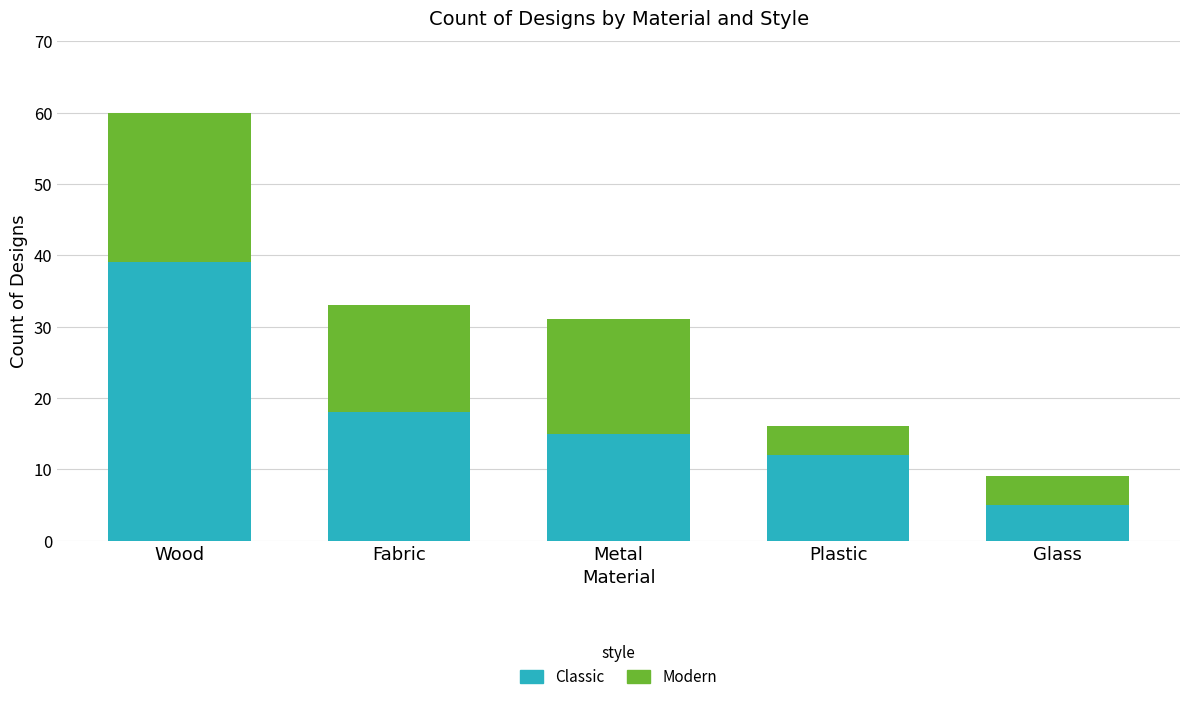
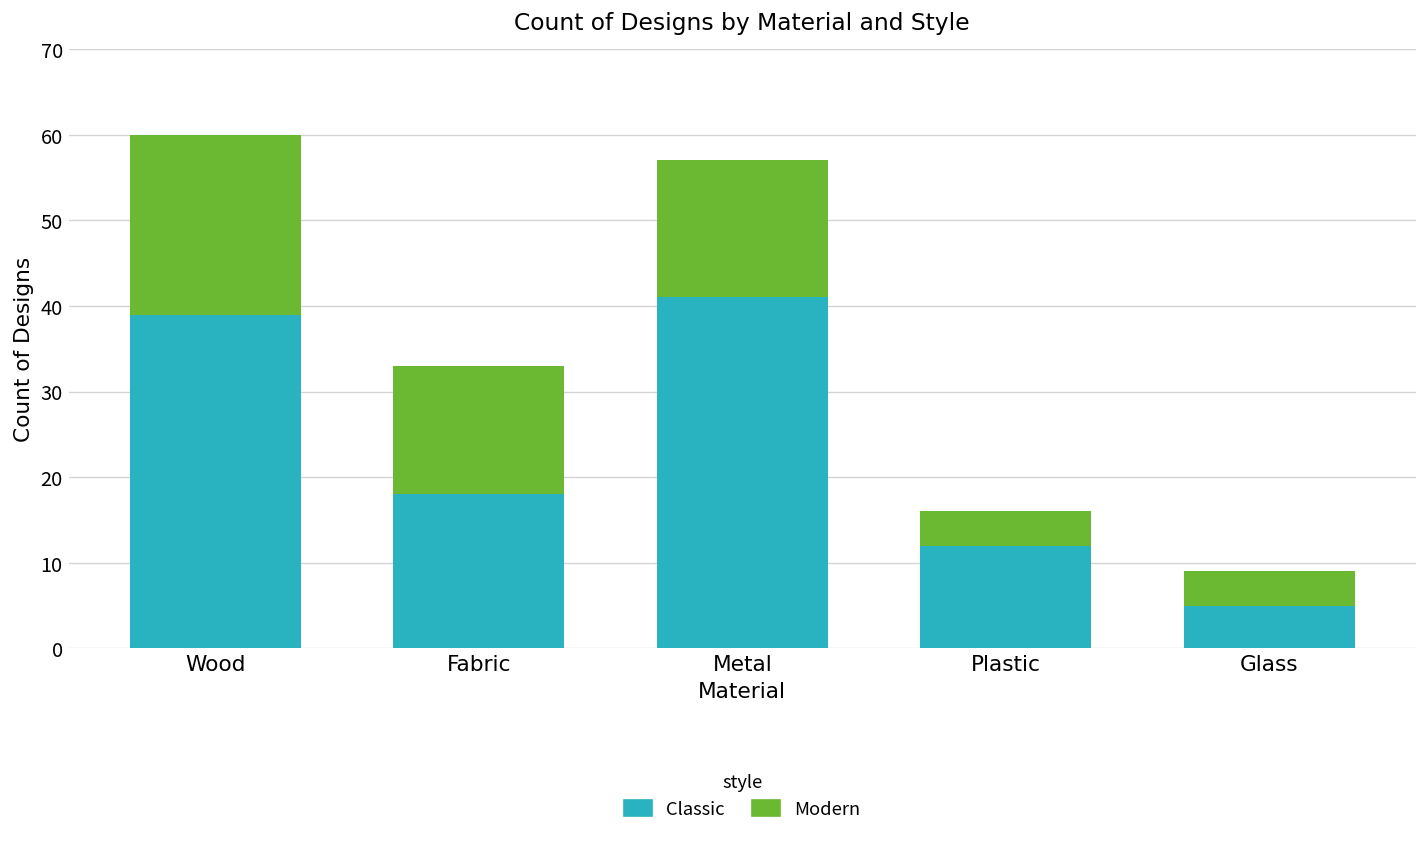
Classic, Metal: 15 -> 41
